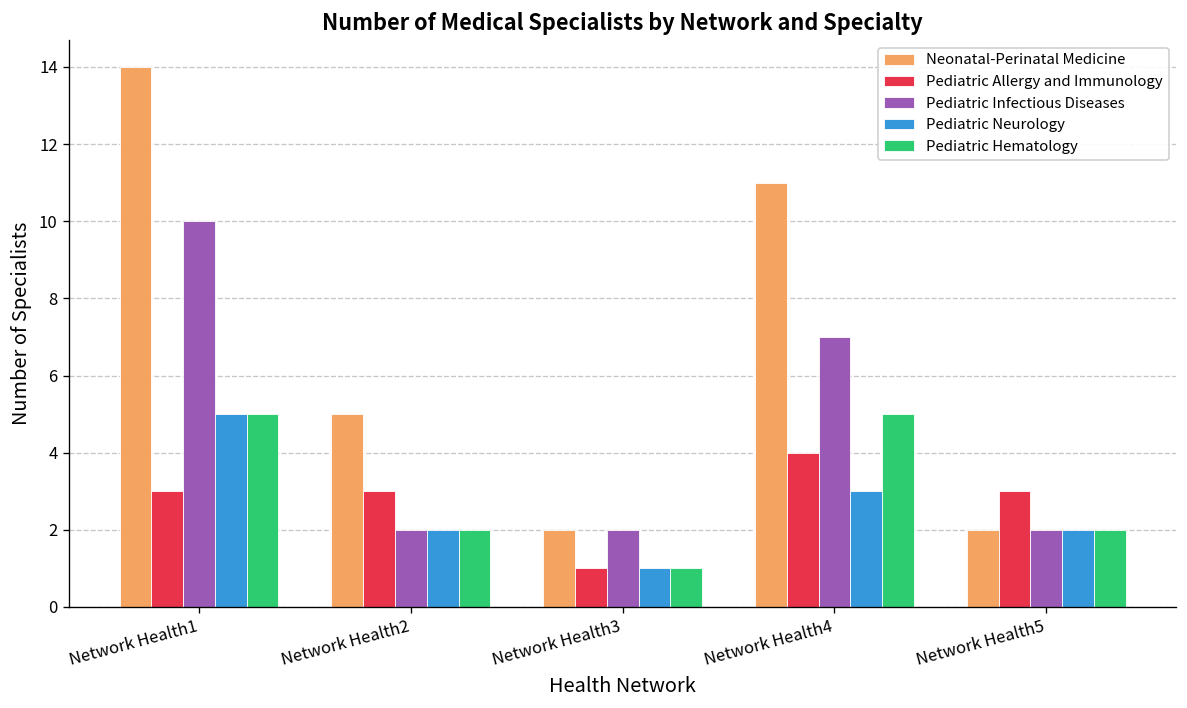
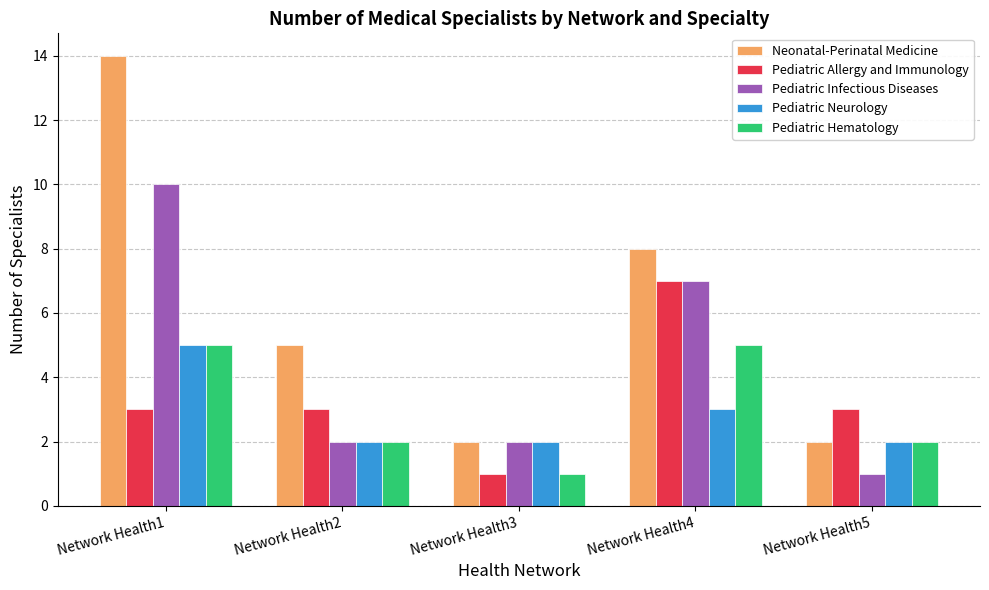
Pediatric Neurology, Network Health3: 1 -> 2
Neonatal-Perinatal Medicine, Network Health4: 11 -> 8
Pediatric Allergy and Immunology, Network Health4: 4 -> 7
Pediatric Infectious Diseases, Network Health5: 2 -> 1
